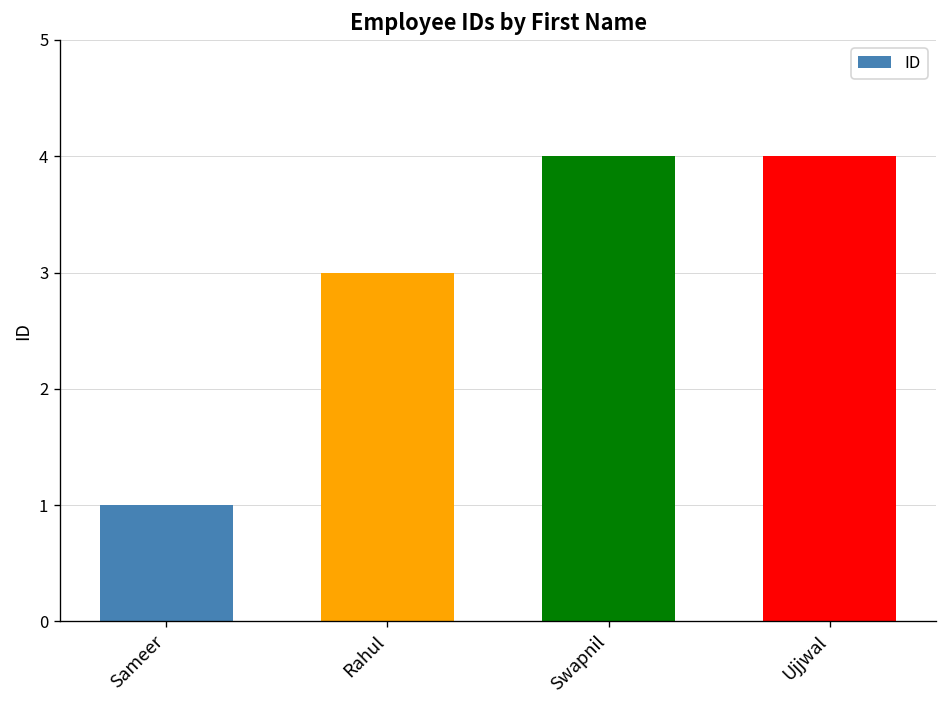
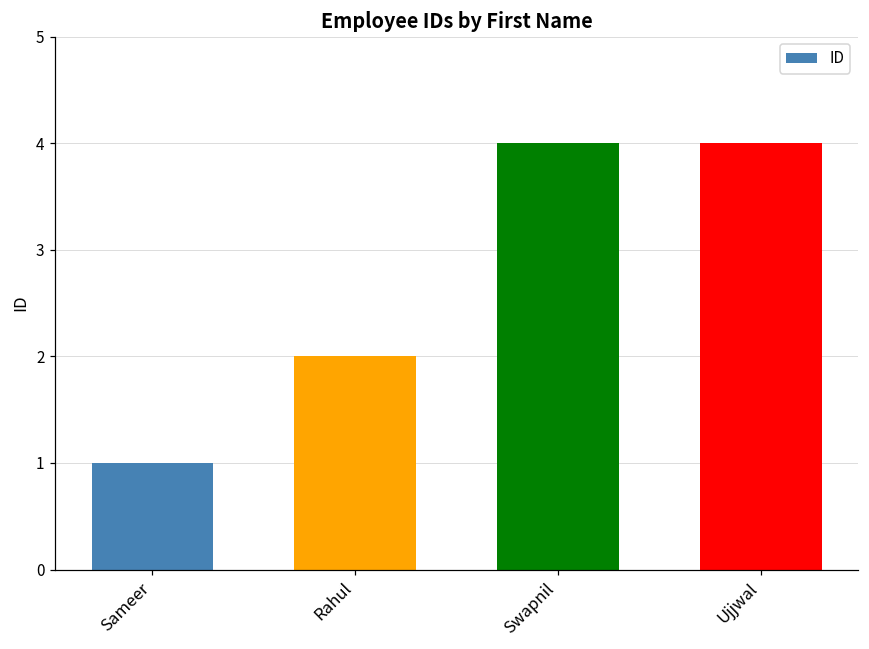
Rahul: 3 -> 2
